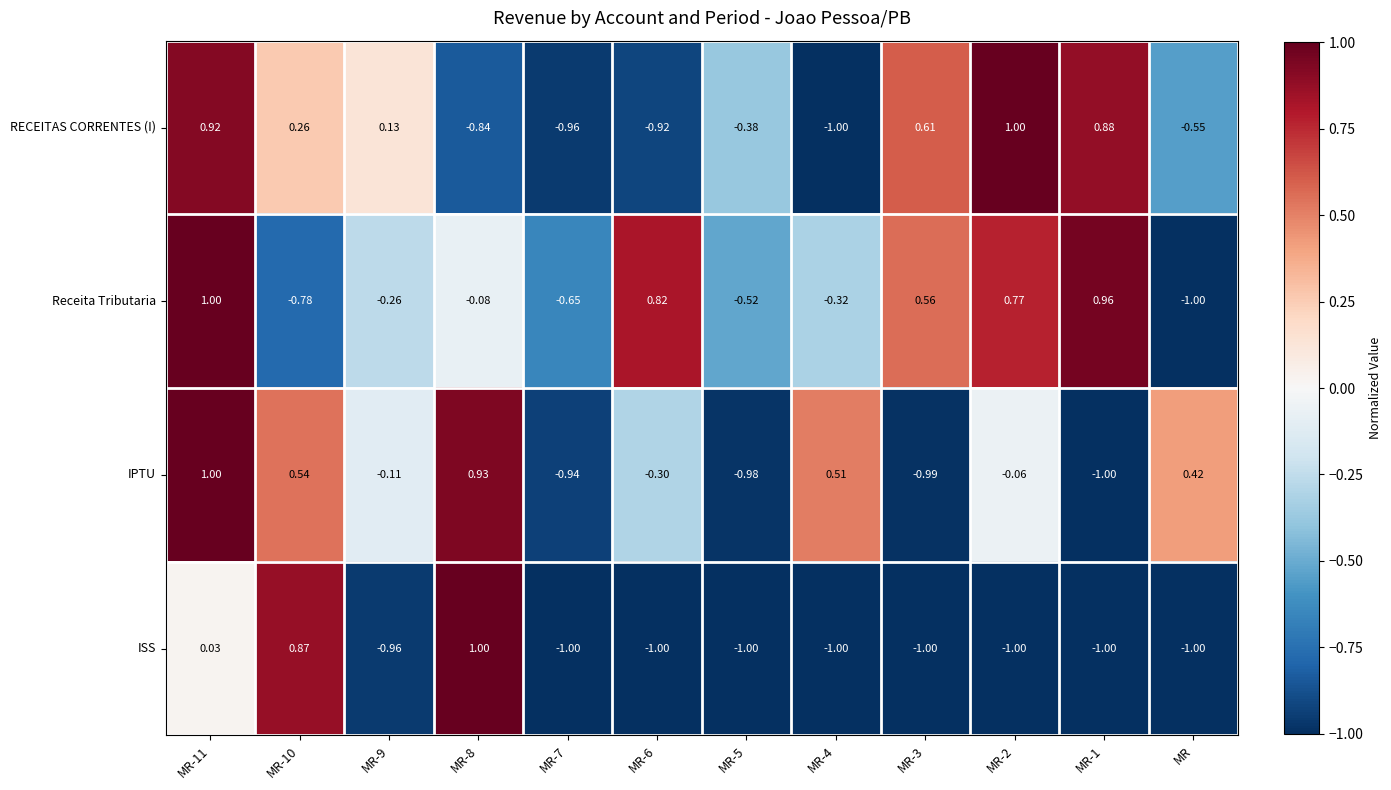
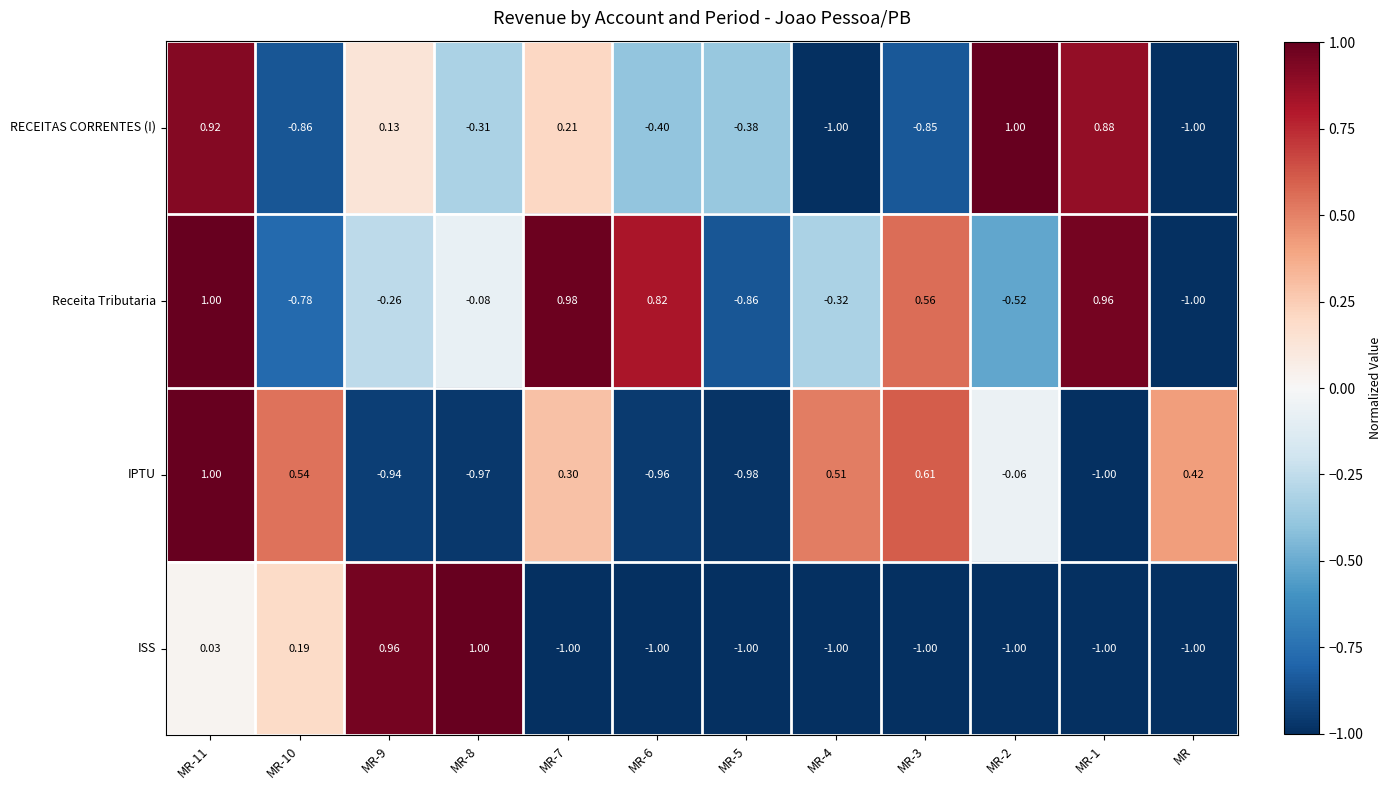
RECEITAS CORRENTES (I), MR-10: 0.26 -> -0.86
RECEITAS CORRENTES (I), MR-8: -0.84 -> -0.31
RECEITAS CORRENTES (I), MR-7: -0.96 -> 0.21
RECEITAS CORRENTES (I), MR-6: -0.92 -> -0.40
RECEITAS CORRENTES (I), MR-3: 0.61 -> -0.85
RECEITAS CORRENTES (I), MR: -0.55 -> -1.00
Receita Tributaria, MR-7: -0.65 -> 0.98
Receita Tributaria, MR-5: -0.52 -> -0.86
Receita Tributaria, MR-2: 0.77 -> -0.52
IPTU, MR-9: -0.11 -> -0.94
IPTU, MR-8: 0.93 -> -0.97
IPTU, MR-7: -0.94 -> 0.30
IPTU, MR-6: -0.30 -> -0.96
IPTU, MR-3: -0.99 -> 0.61
ISS, MR-10: 0.87 -> 0.19
ISS, MR-9: -0.96 -> 0.96
